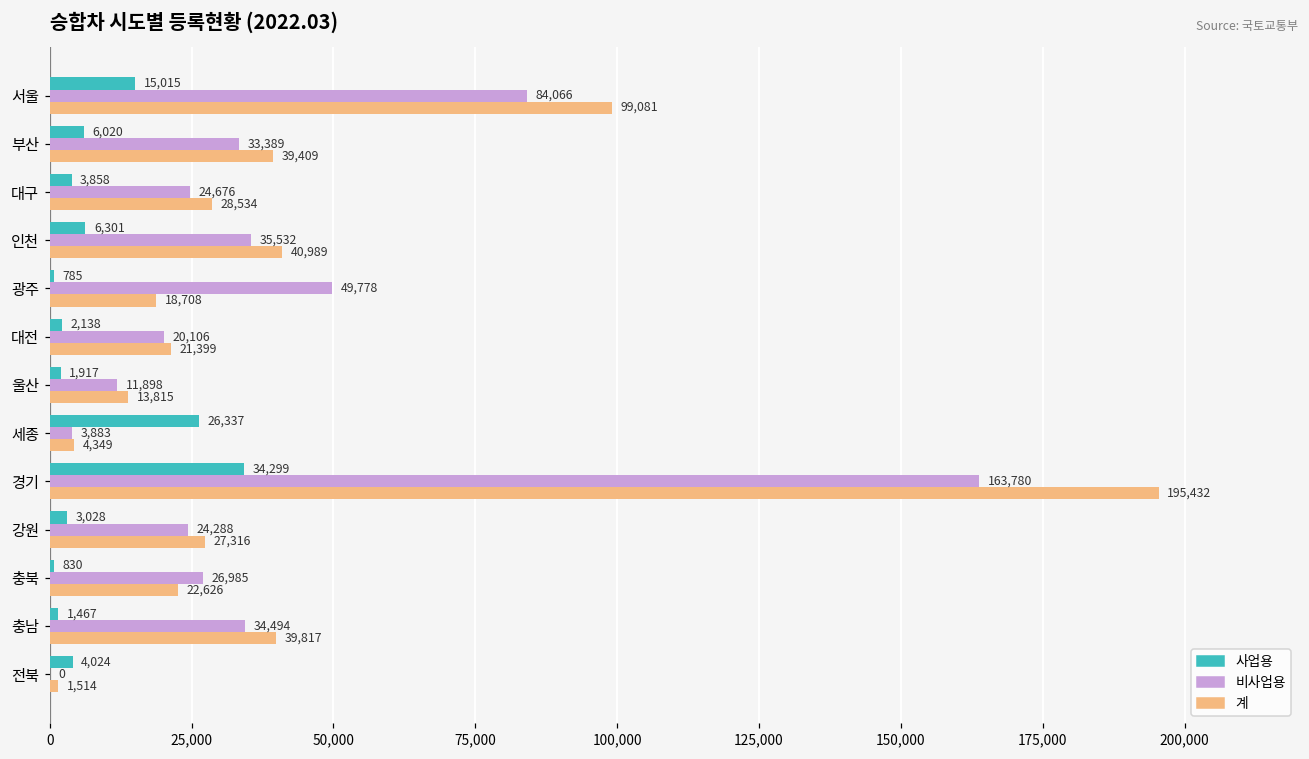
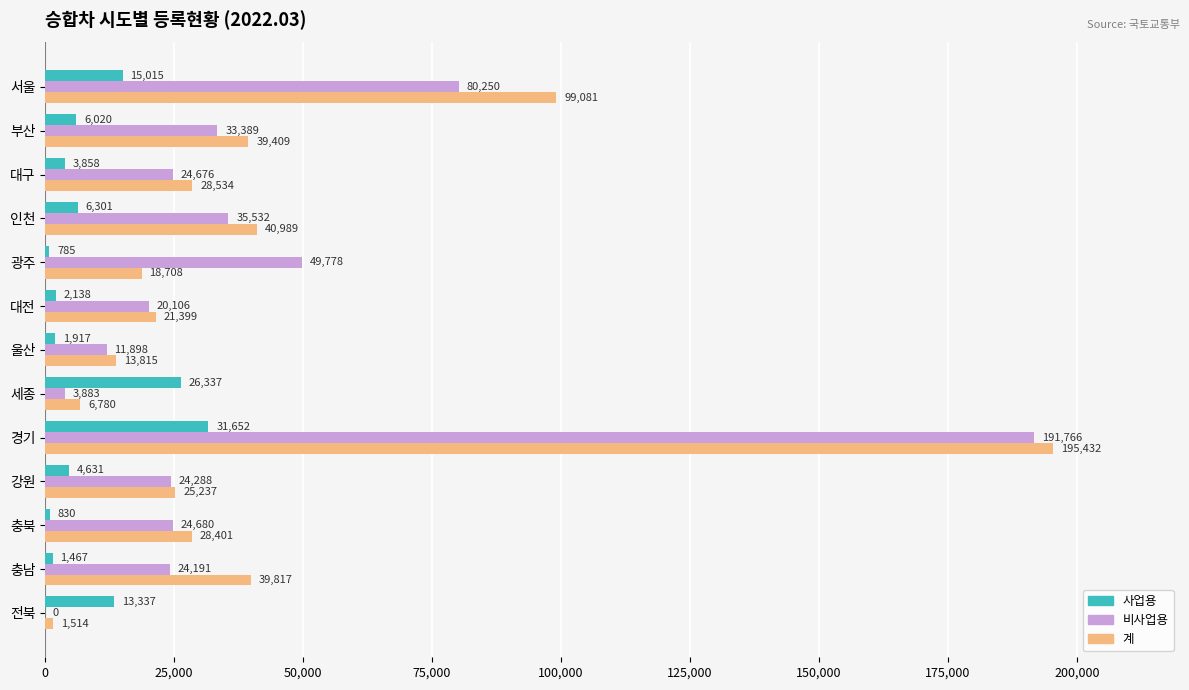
비사업용, 서울: 84,066 -> 80,250
계, 세종: 4,349 -> 6,780
사업용, 경기: 34,299 -> 31,652
비사업용, 경기: 163,780 -> 191,766
사업용, 강원: 3,028 -> 4,631
계, 강원: 27,316 -> 25,237
비사업용, 충북: 26,985 -> 24,680
계, 충북: 22,626 -> 28,401
비사업용, 충남: 34,494 -> 24,191
사업용, 전북: 4,024 -> 13,337
